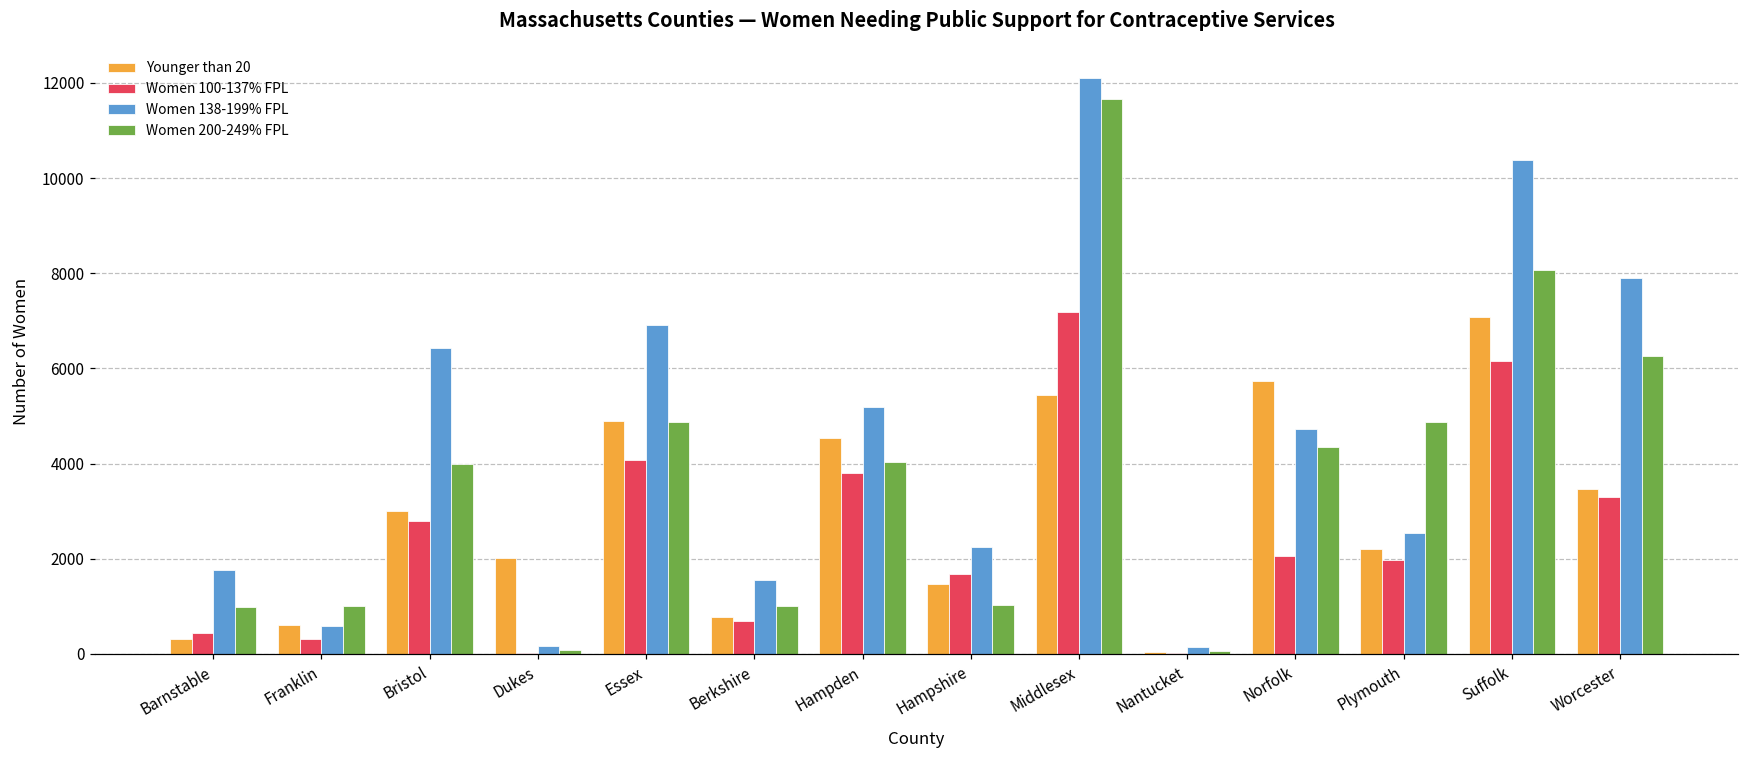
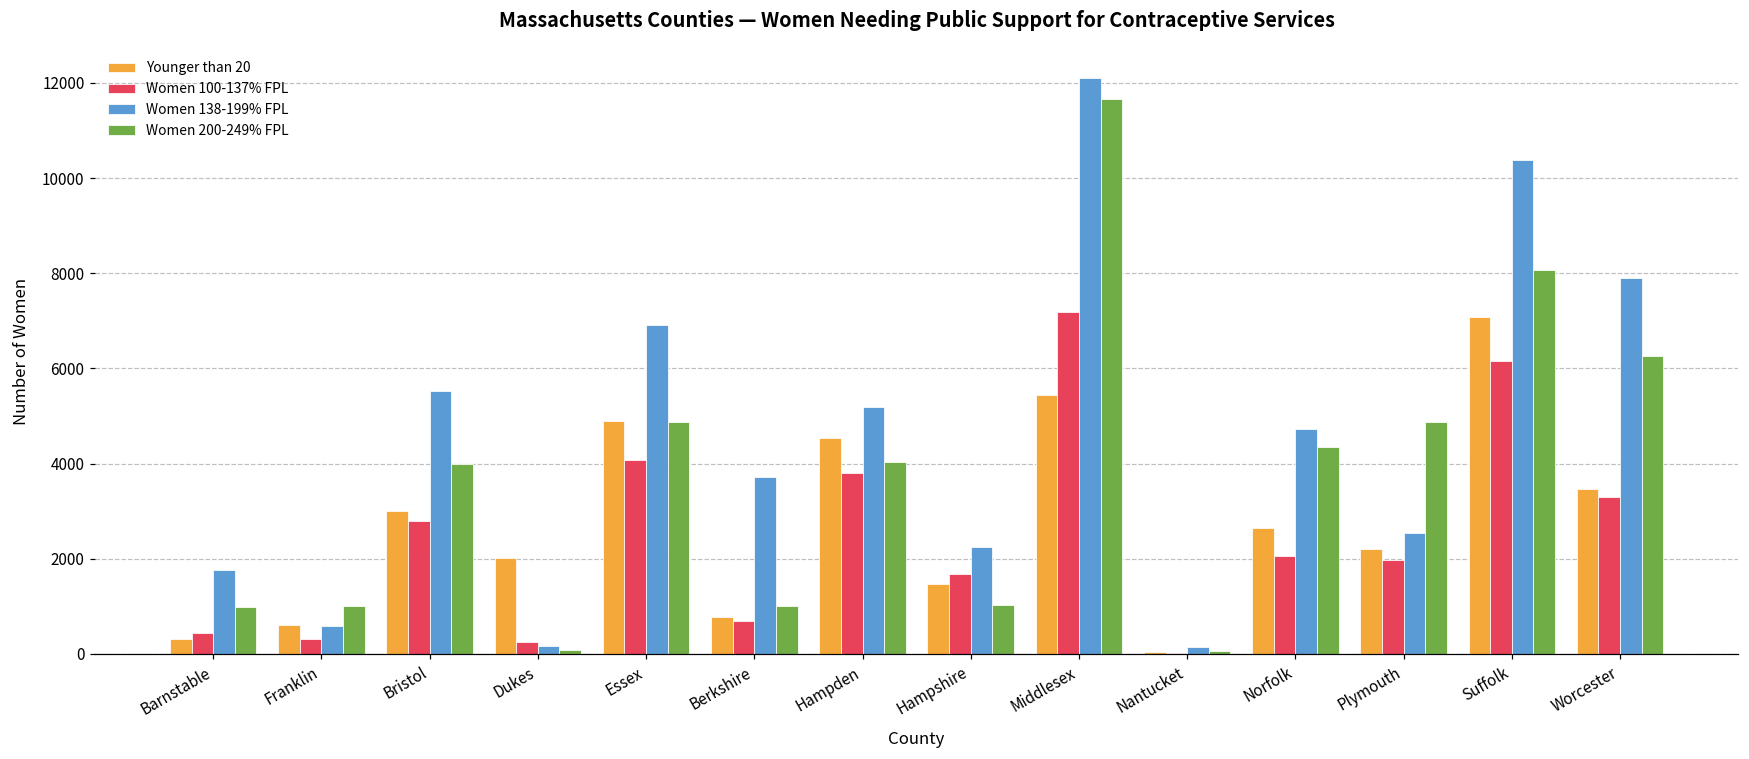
Women 138-199% FPL, Bristol: 6400 -> 5500
Women 100-137% FPL, Dukes: 0 -> 300
Women 138-199% FPL, Berkshire: 1600 -> 3700
Younger than 20, Norfolk: 5700 -> 2700
